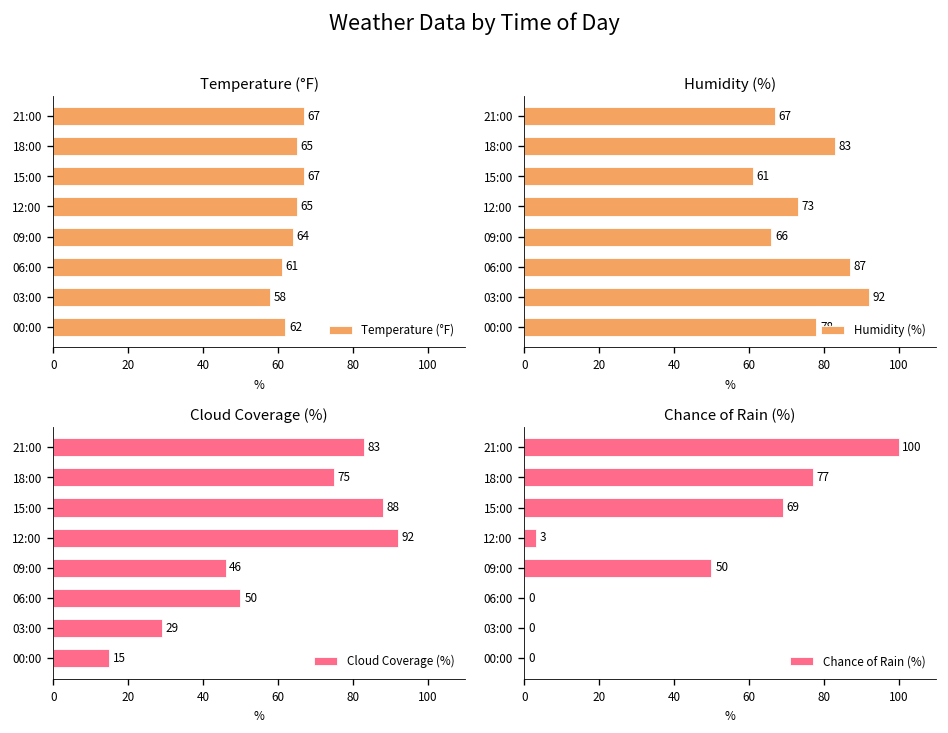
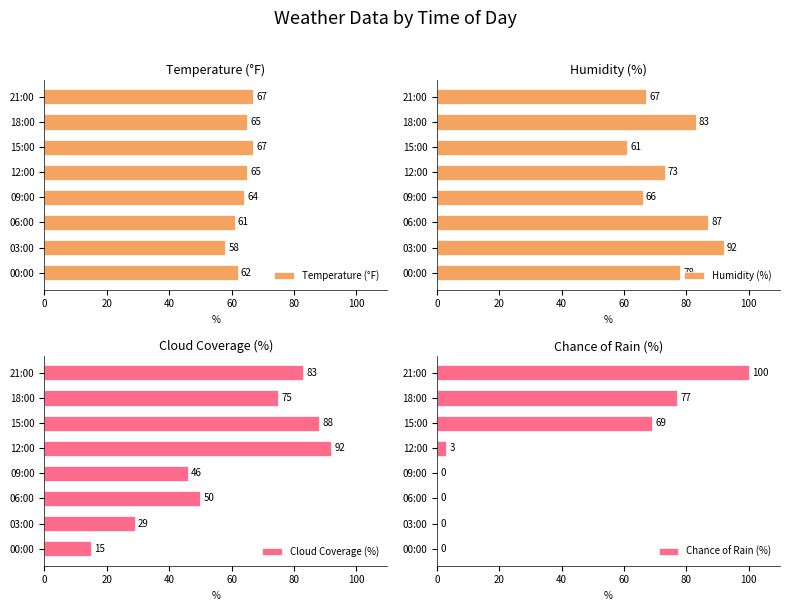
Chance of Rain (%), 09:00: 50 -> 0
